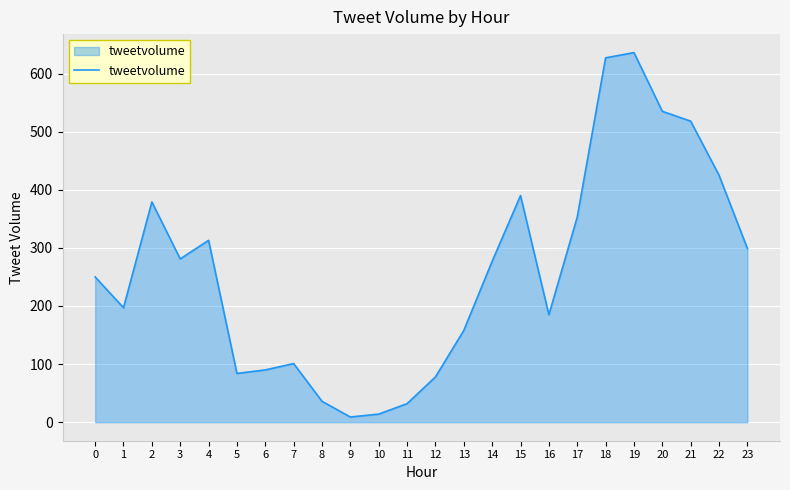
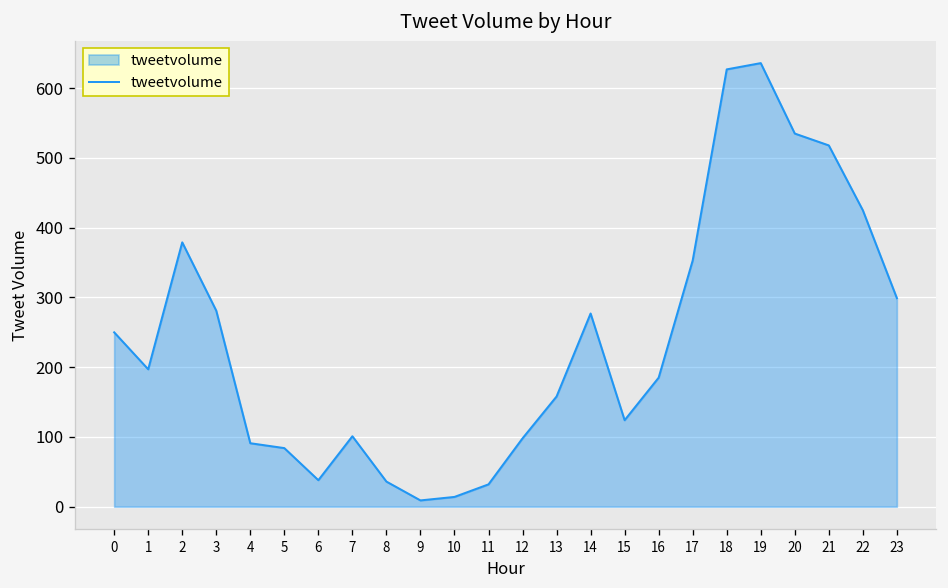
4: 310 -> 90
6: 90 -> 40
12: 80 -> 100
15: 390 -> 120
